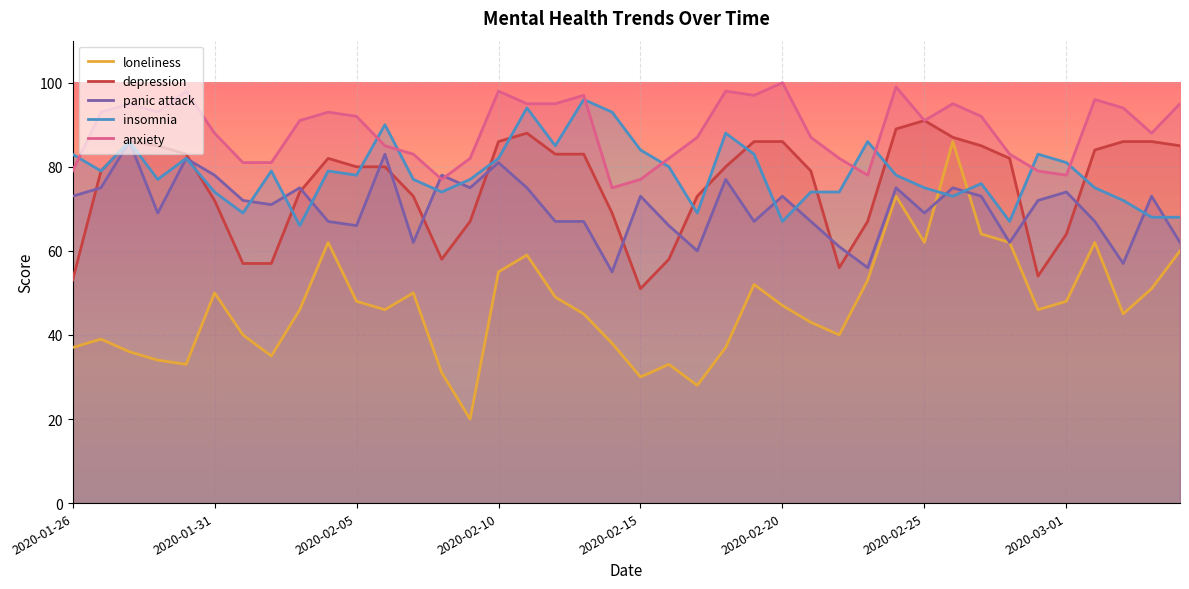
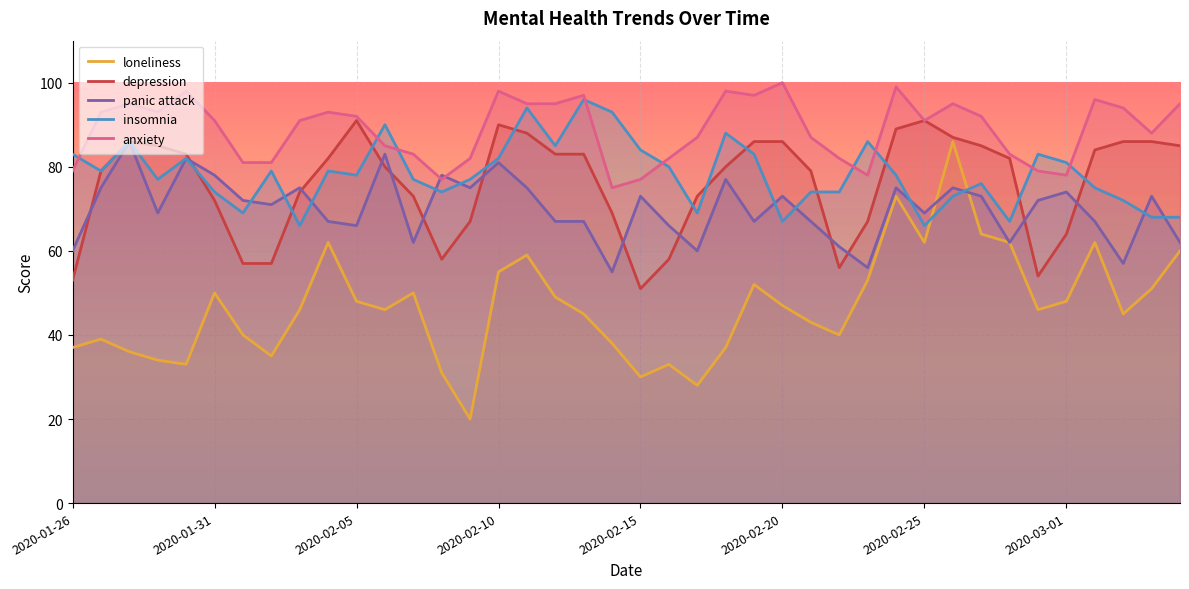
panic attack, 2020-01-26: 73 -> 60
anxiety, 2020-01-31: 88 -> 91
depression, 2020-02-05: 80 -> 91
depression, 2020-02-10: 86 -> 90
insomnia, 2020-02-25: 75 -> 66
